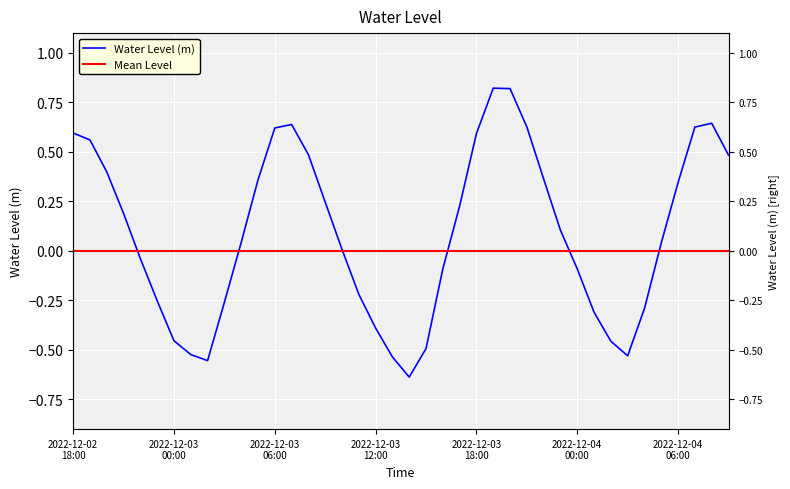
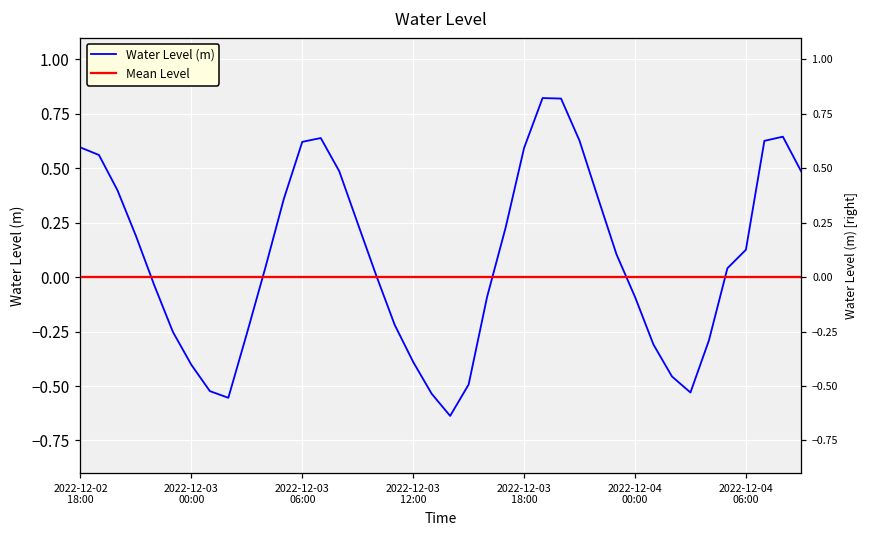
2022-12-03 00:00: -0.45 -> -0.40
2022-12-04 06:00: 0.35 -> 0.13
